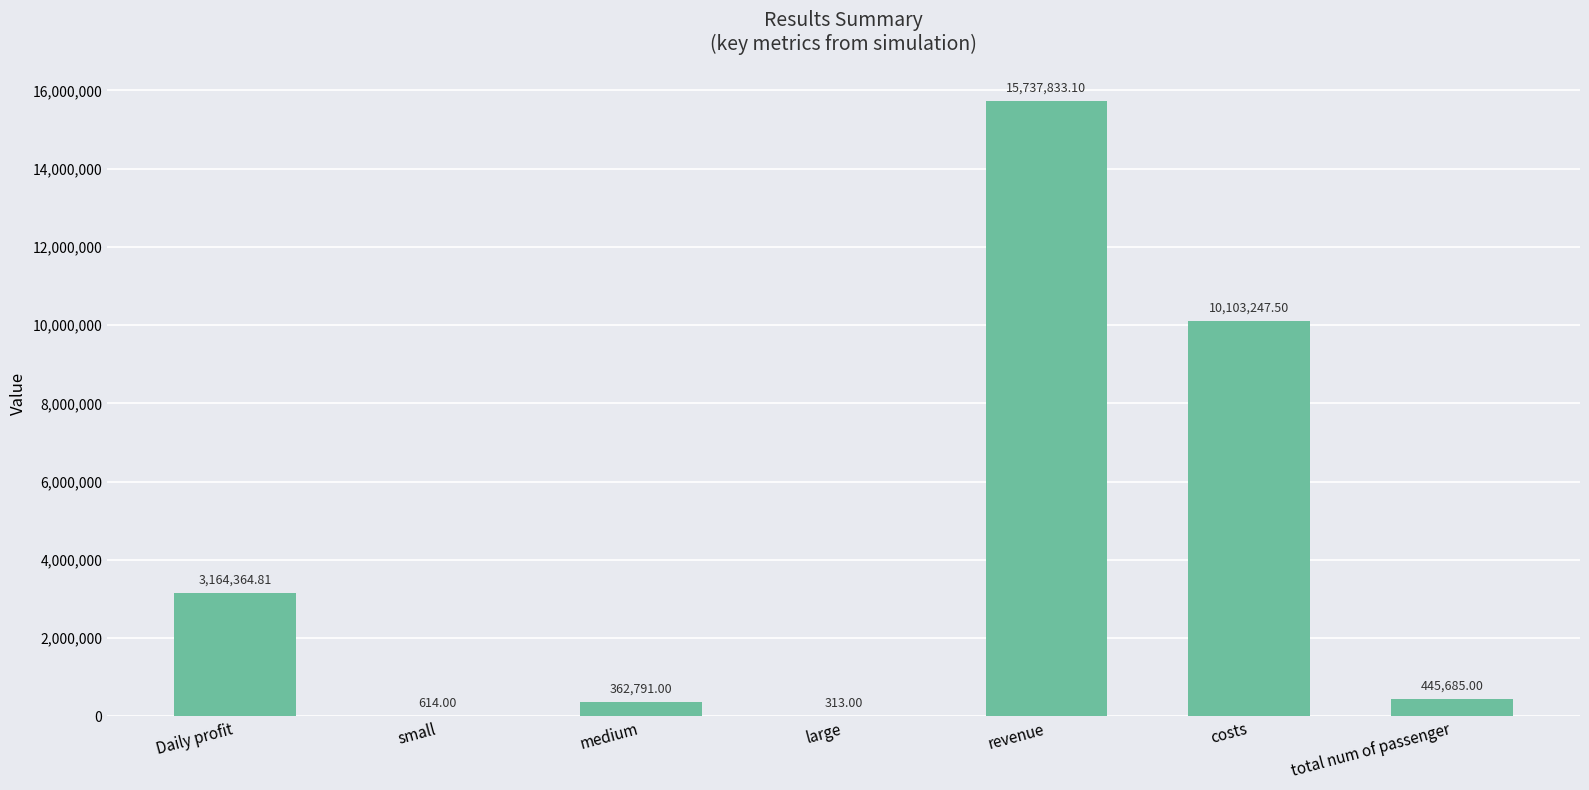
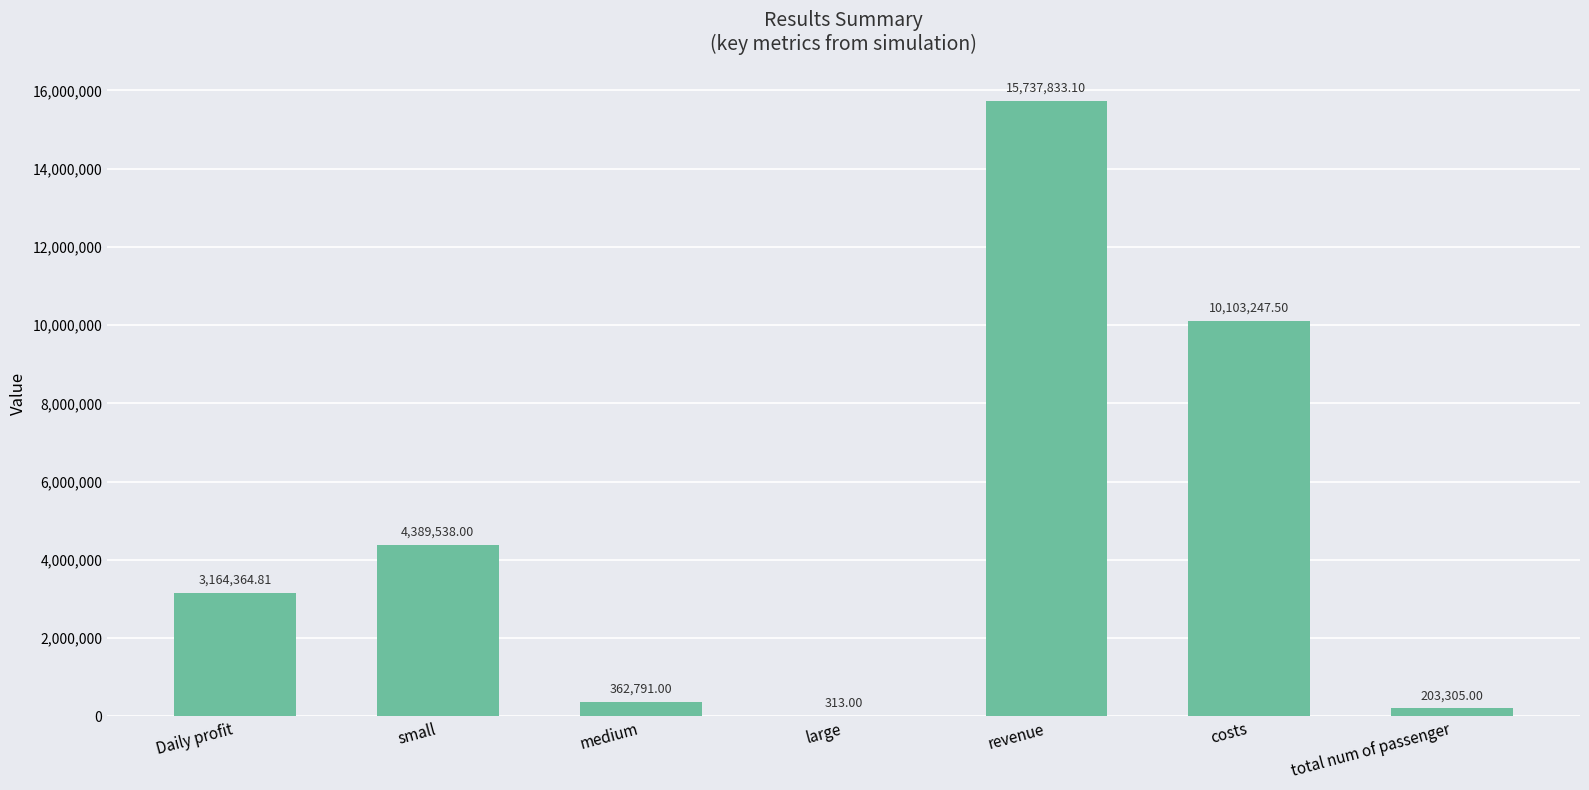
small: 614.00 -> 4,389,538.00
total num of passenger: 445,685.00 -> 203,305.00
